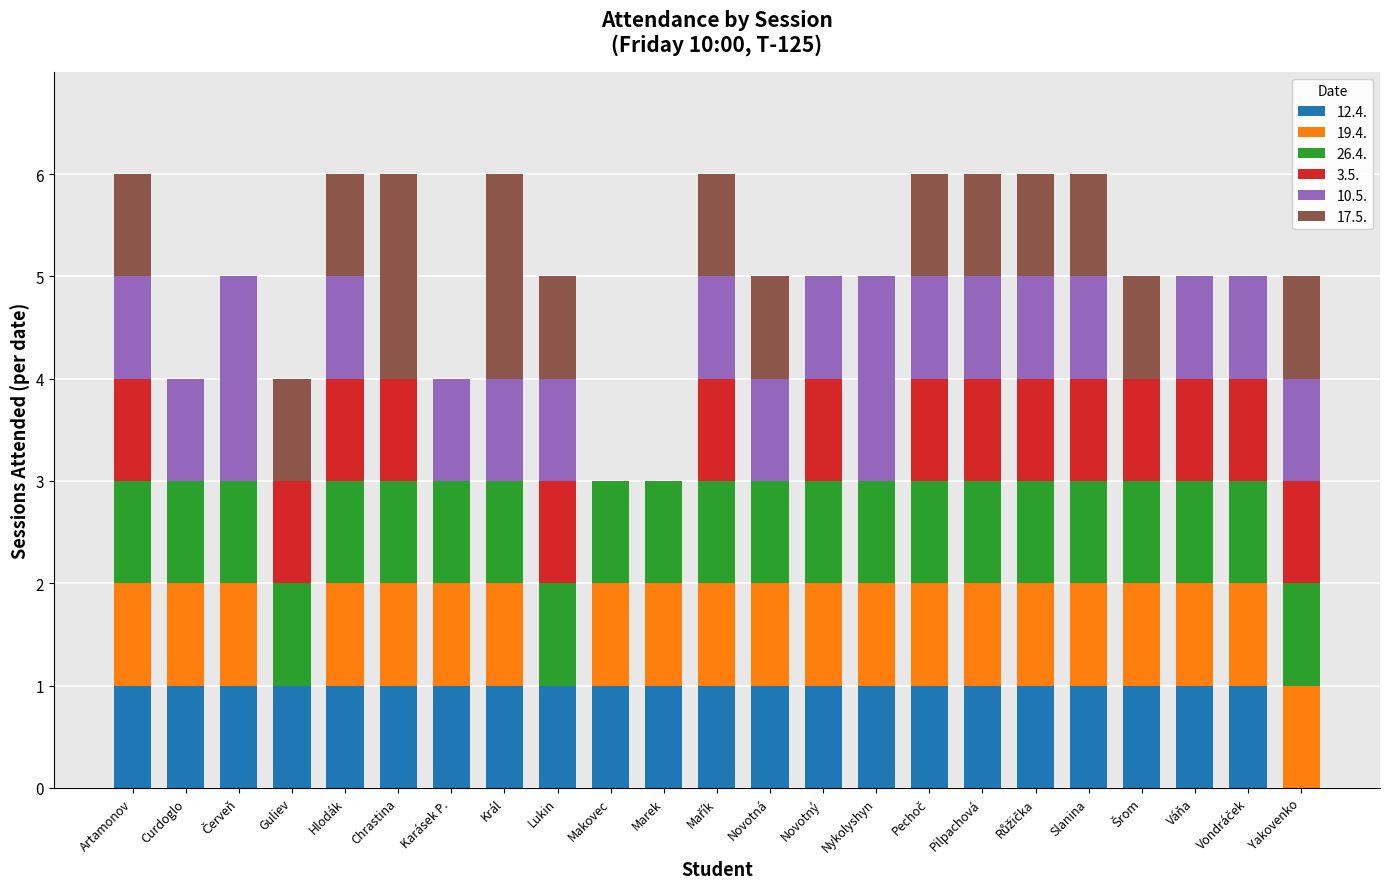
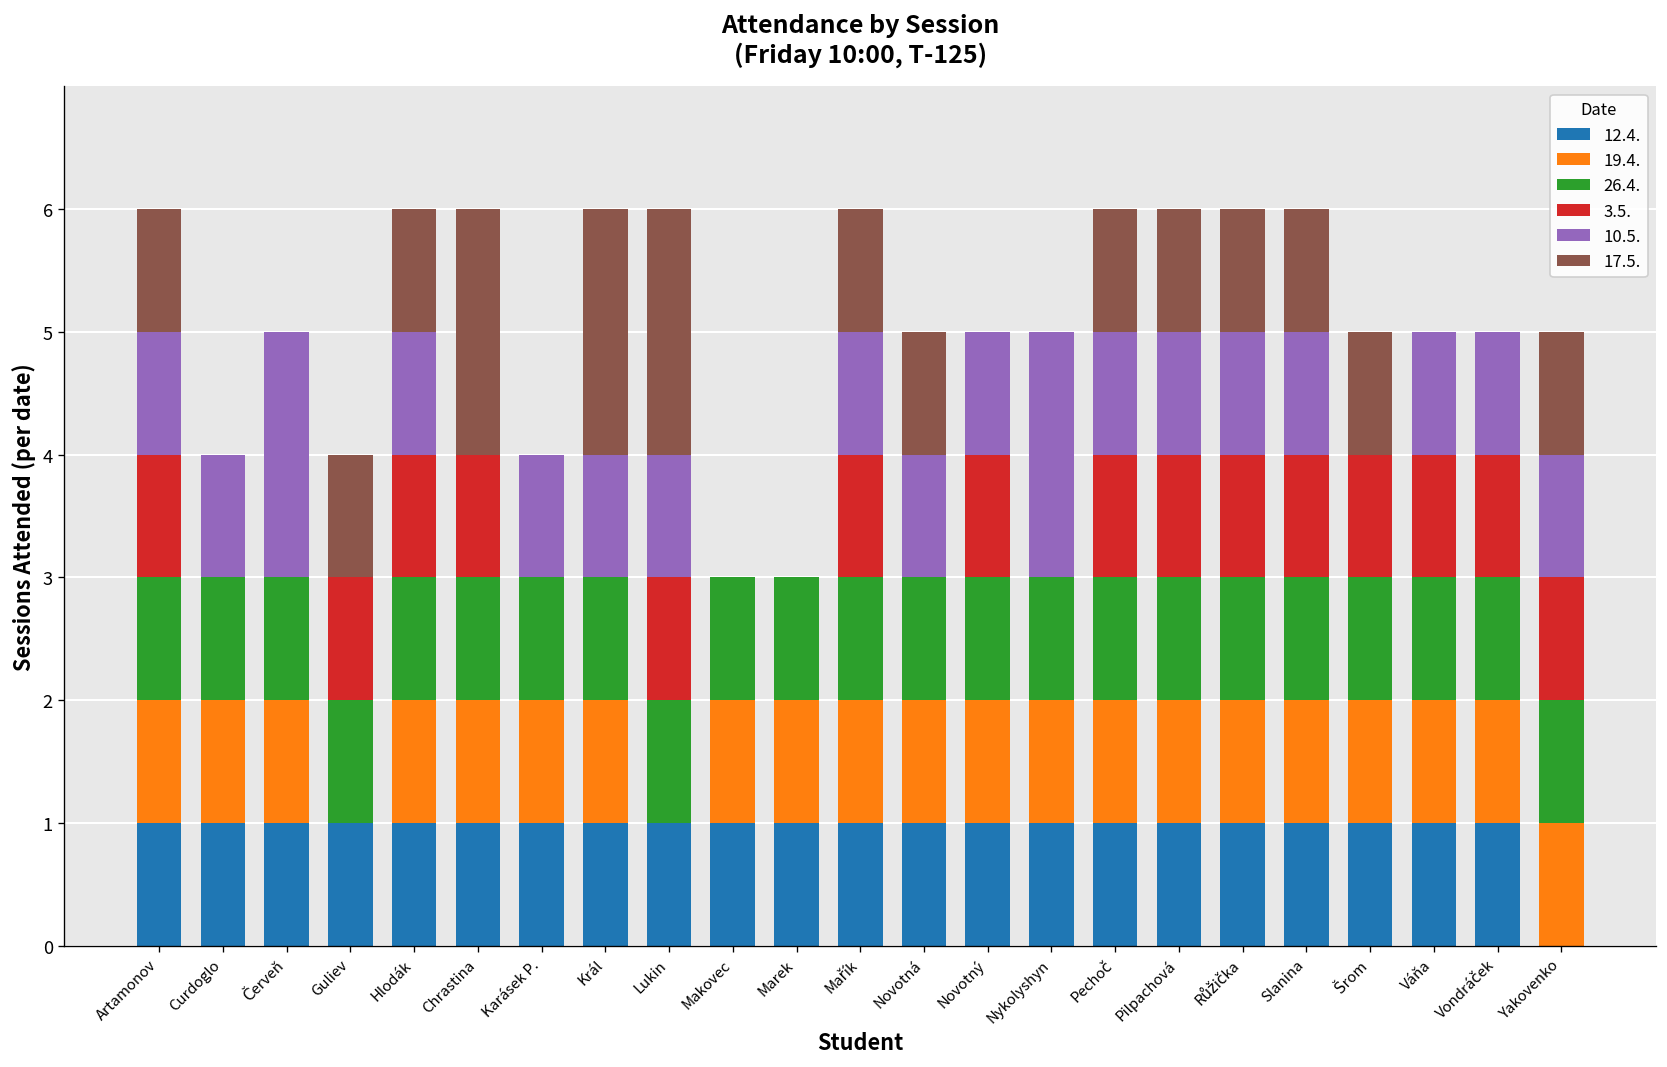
17.5., Lukin: 1 -> 2
